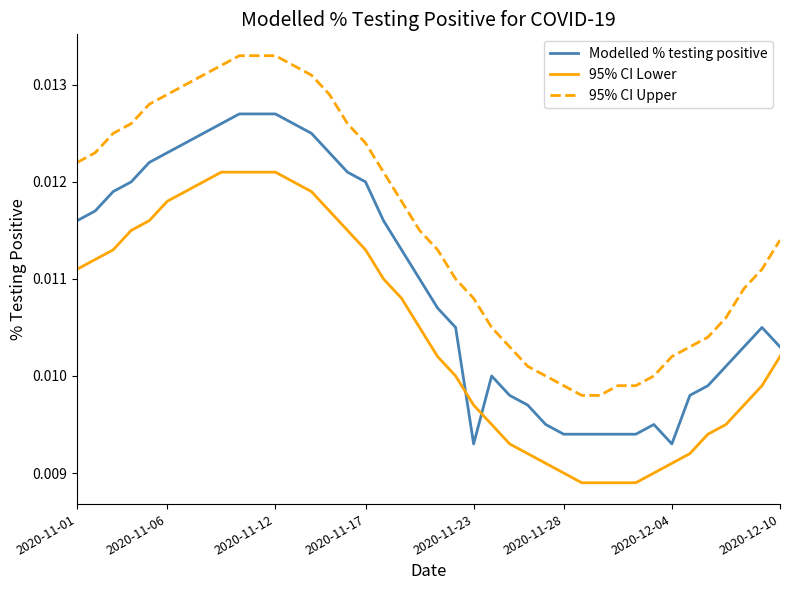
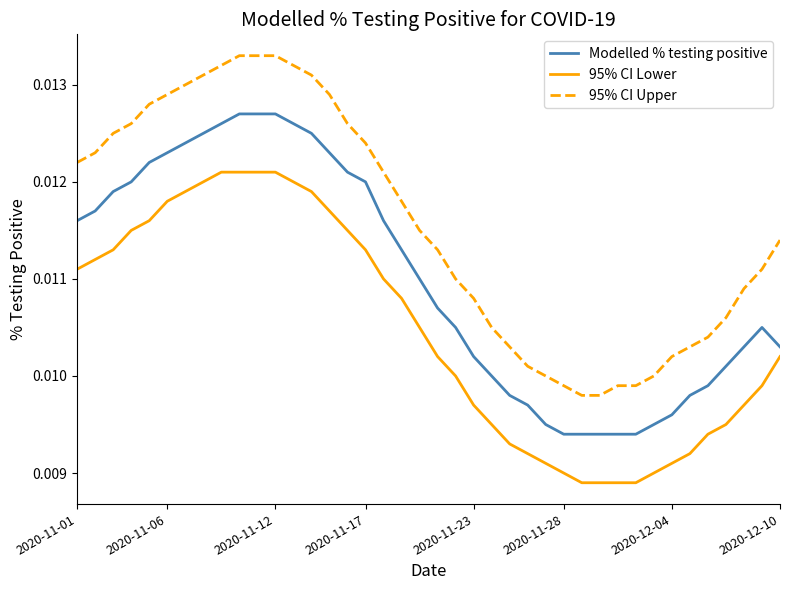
Modelled % testing positive, 2020-11-23: 0.0093 -> 0.0102
Modelled % testing positive, 2020-12-04: 0.0093 -> 0.0096
